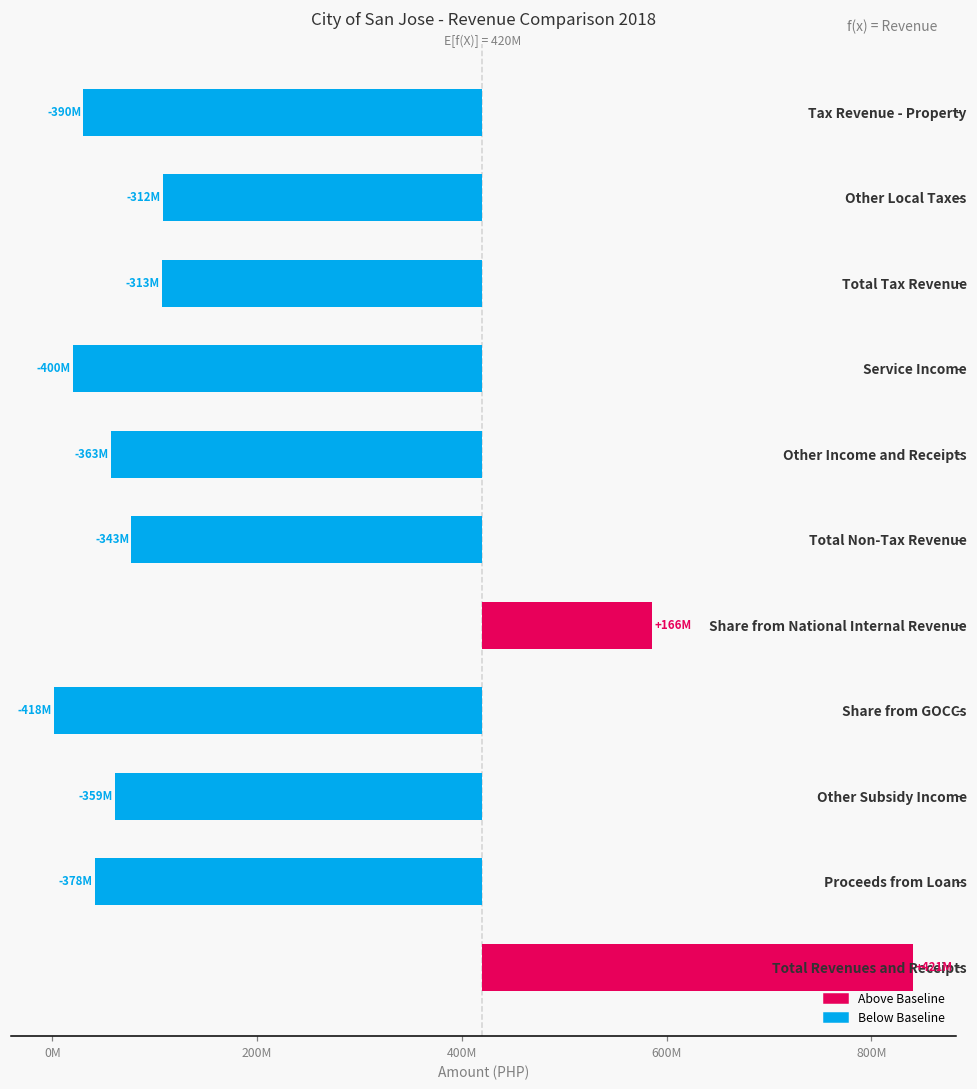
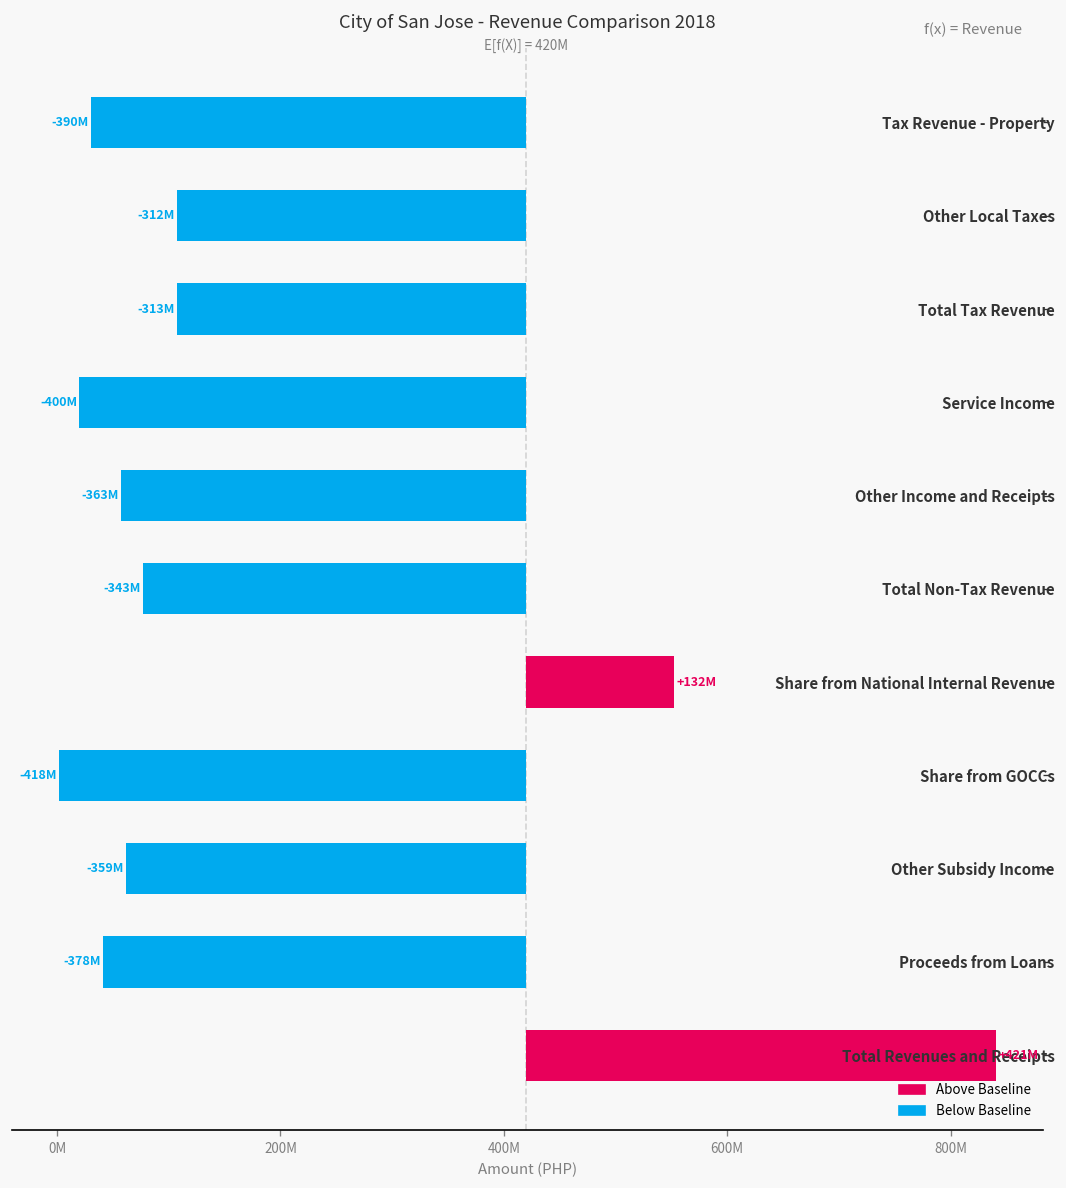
Share from National Internal Revenue: +166M -> +132M
